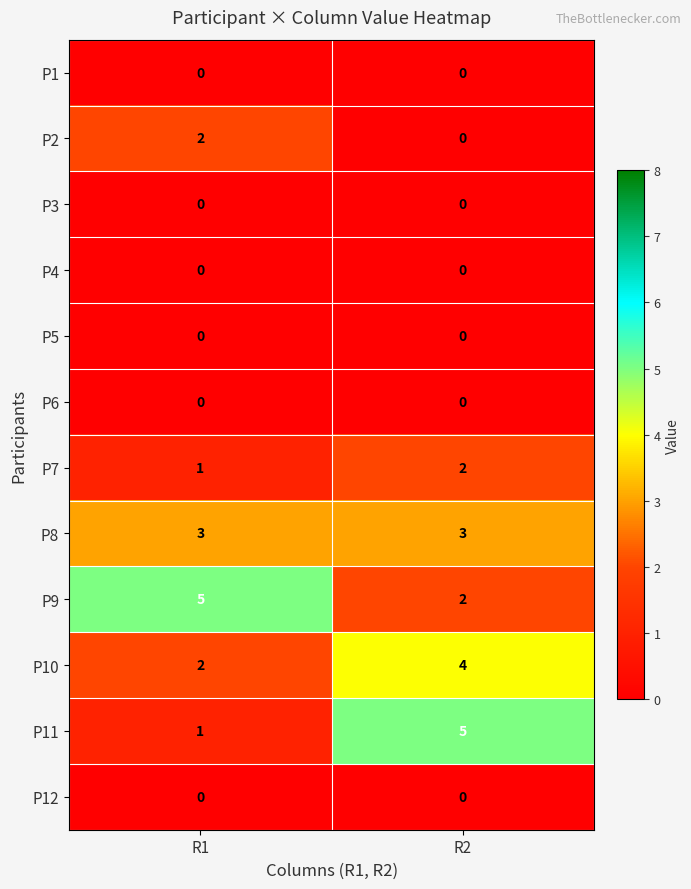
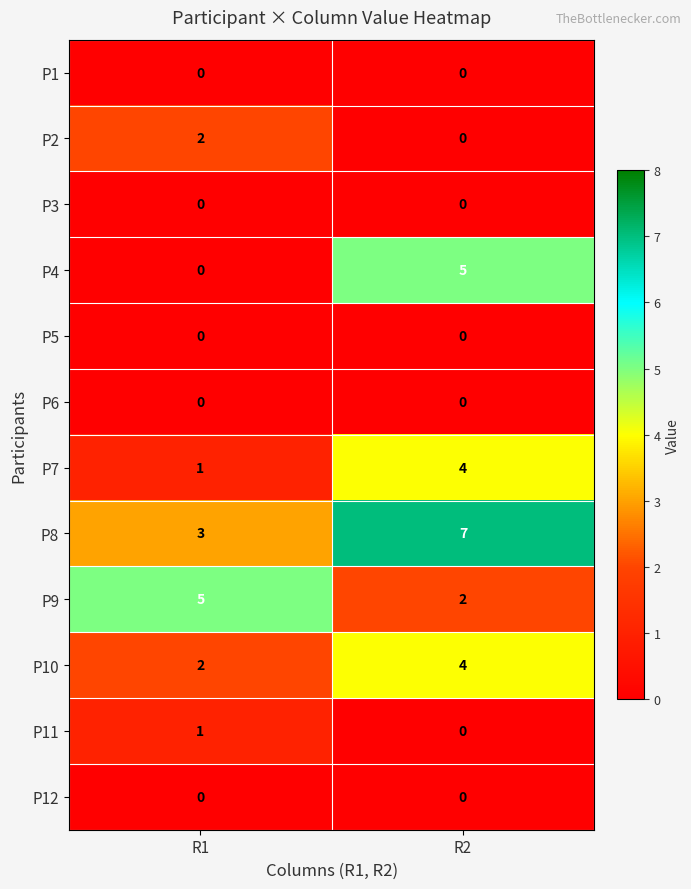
P4, R2: 0 -> 5
P7, R2: 2 -> 4
P8, R2: 3 -> 7
P11, R2: 5 -> 0
